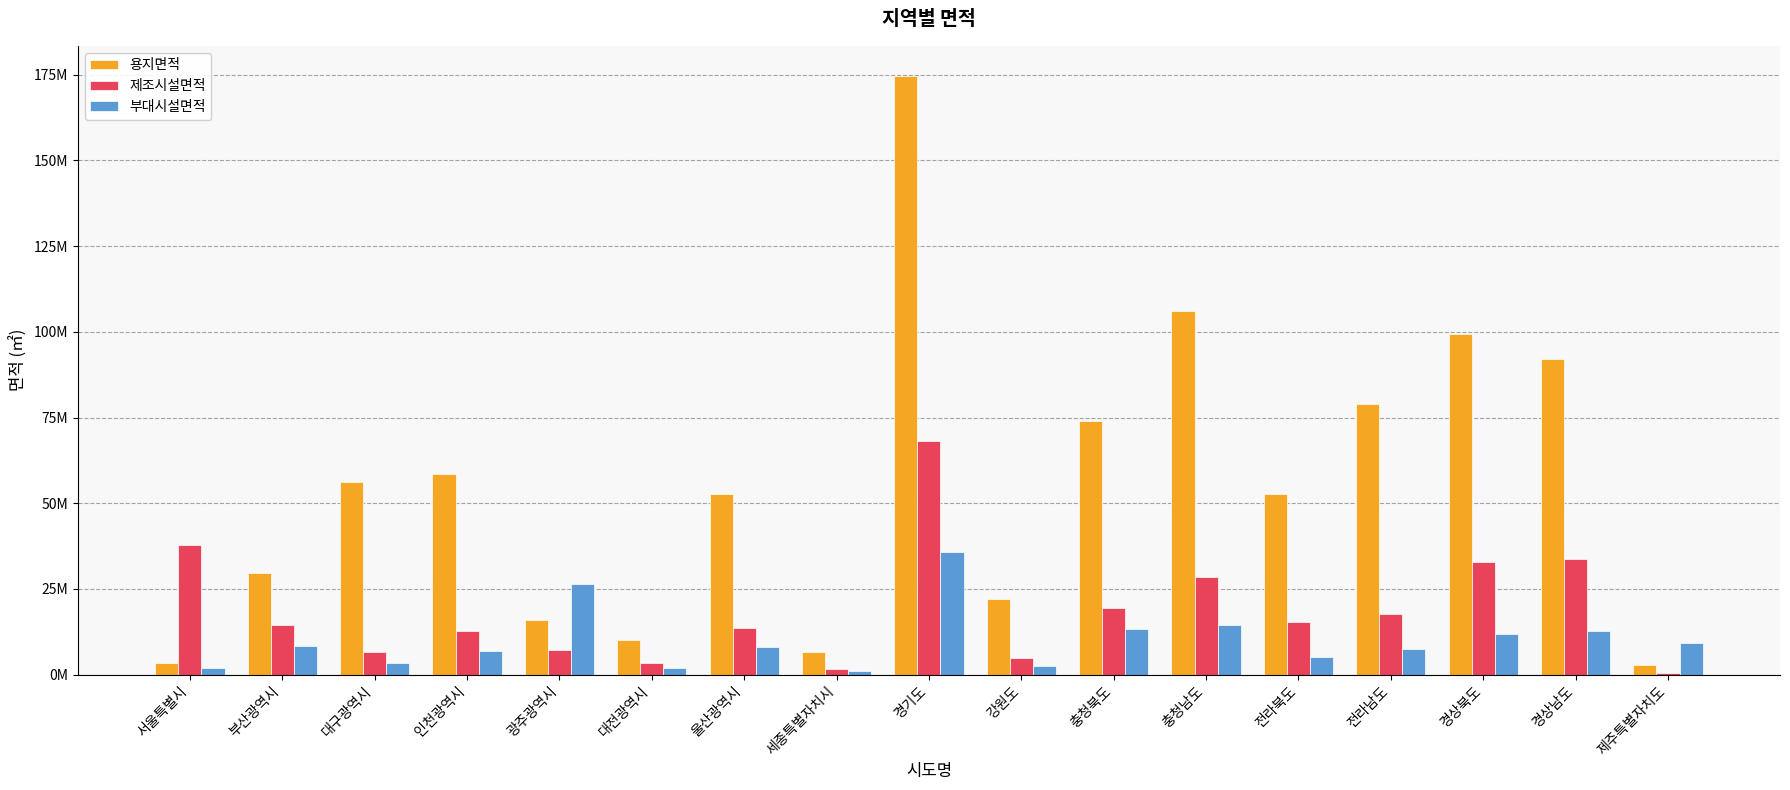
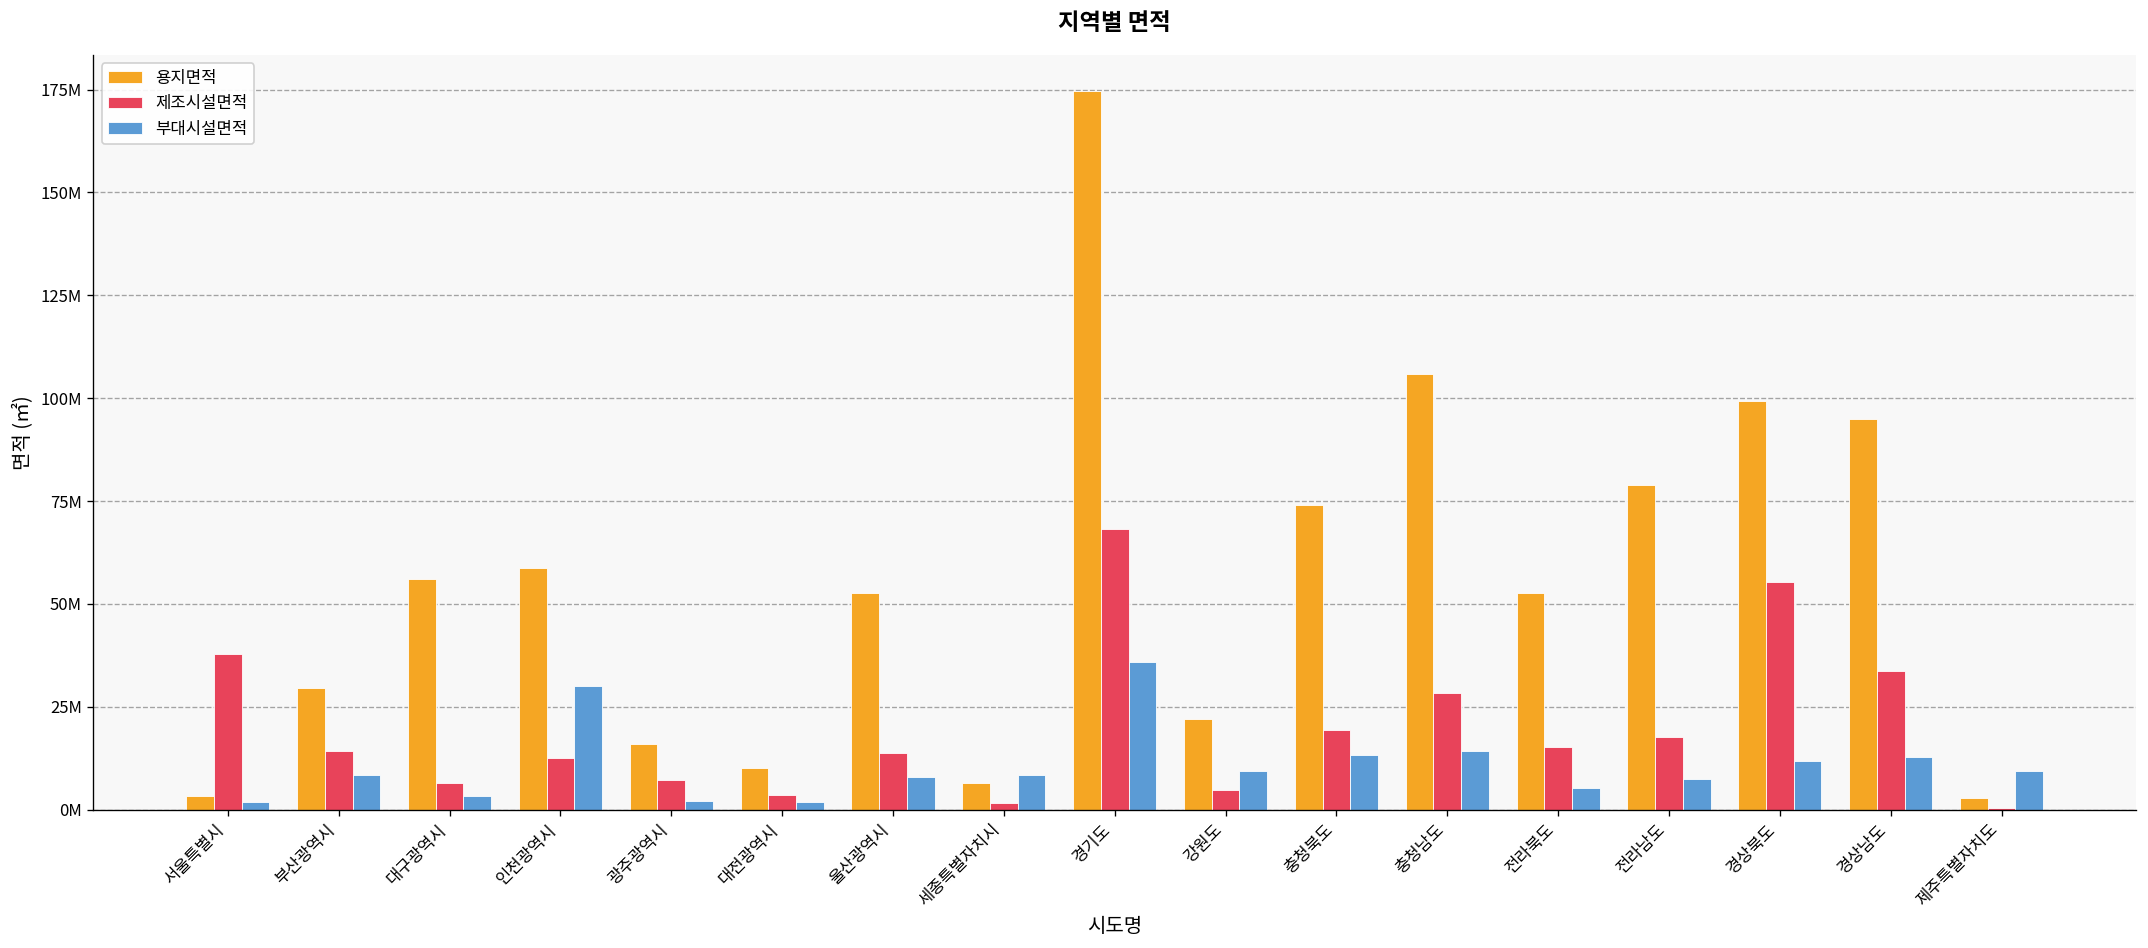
부대시설면적, 인천광역시: 7000000 -> 30000000
부대시설면적, 광주광역시: 27000000 -> 2000000
부대시설면적, 세종특별자치시: 1000000 -> 8000000
부대시설면적, 강원도: 2000000 -> 9000000
제조시설면적, 경상북도: 33000000 -> 55000000
용지면적, 경상남도: 92000000 -> 95000000
